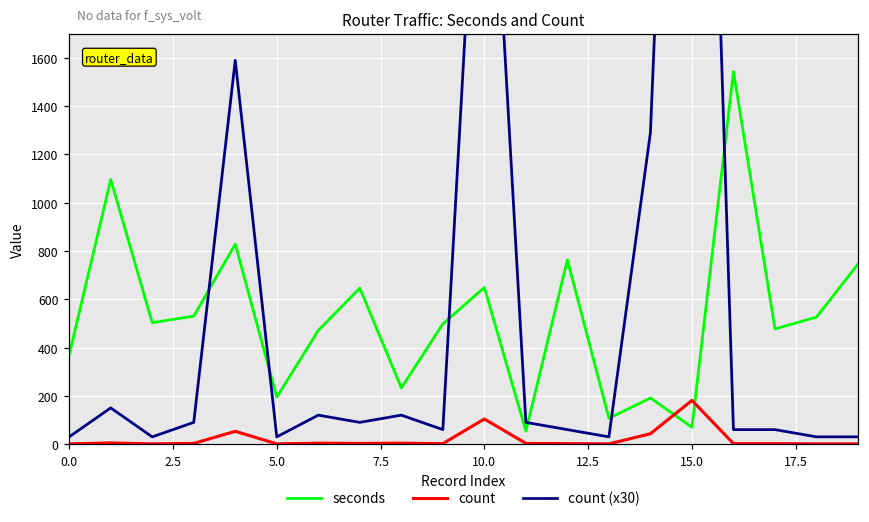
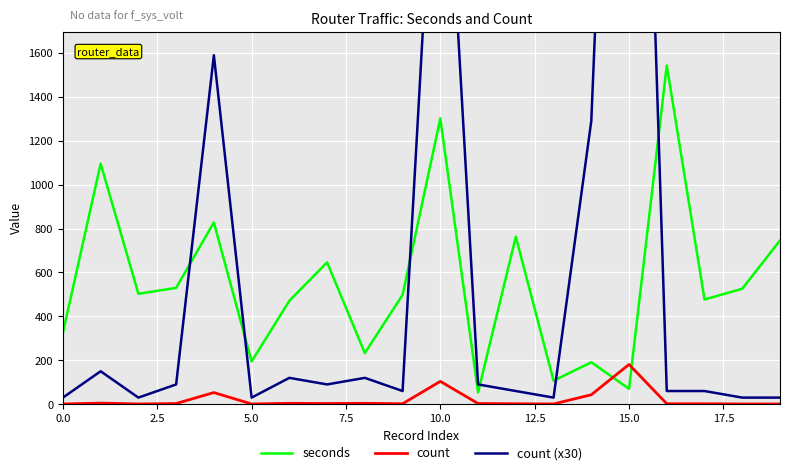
seconds, 0.0: 370 -> 330
seconds, 10.0: 650 -> 1300
